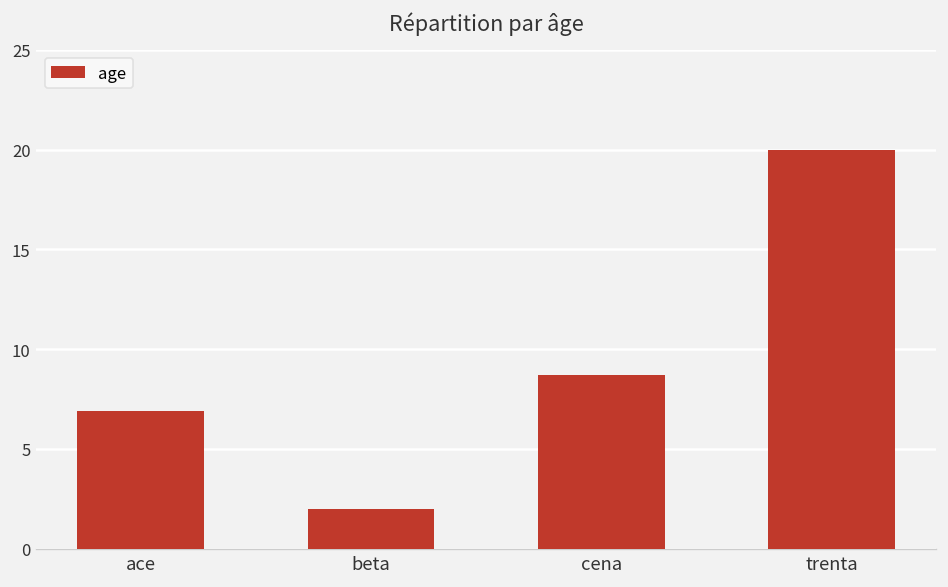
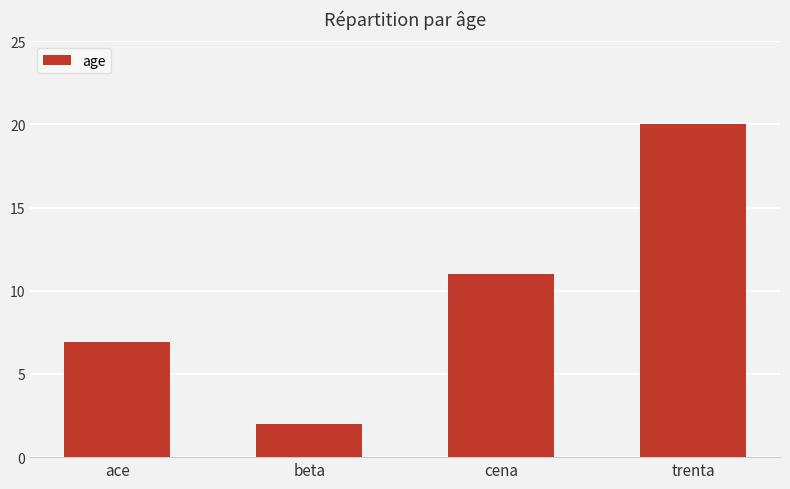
cena: 8.7 -> 11.0
